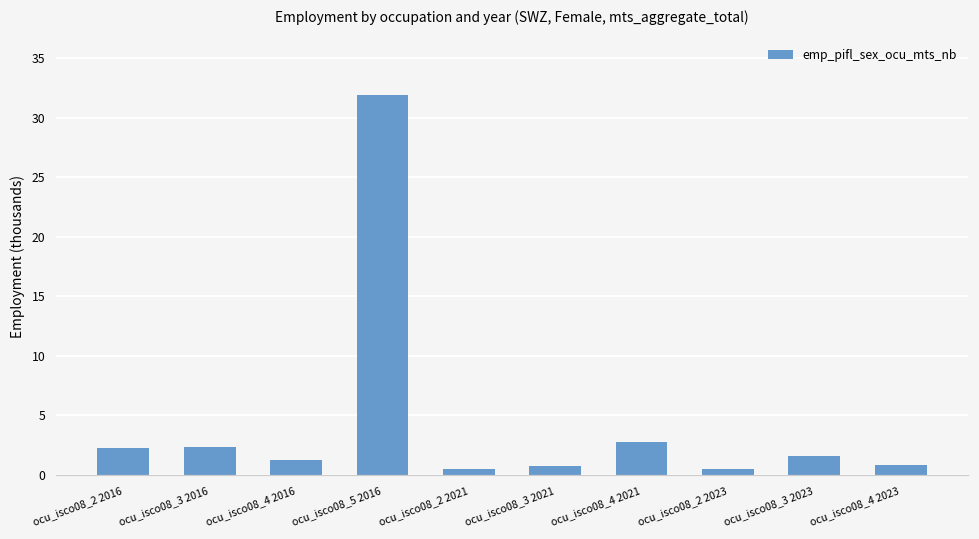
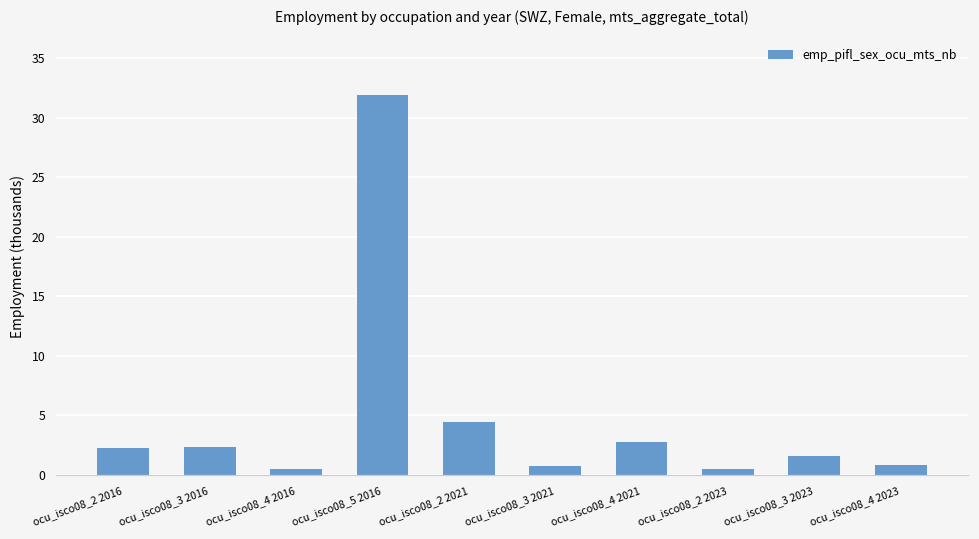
ocu_isco08_4 2016: 1.2 -> 0.4
ocu_isco08_2 2021: 0.5 -> 4.4
